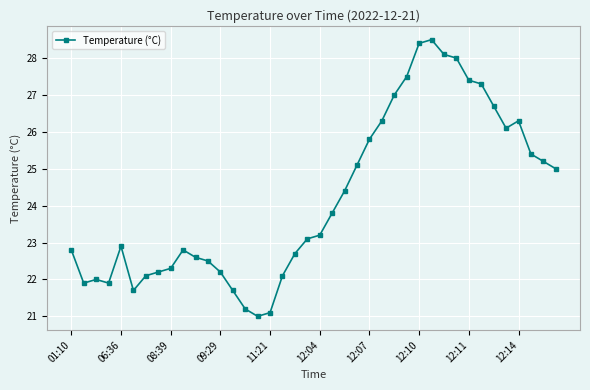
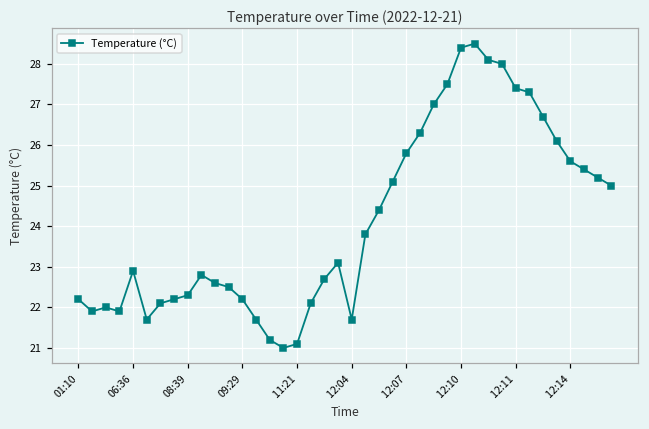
01:10: 22.8 -> 22.2
12:04: 23.2 -> 21.7
12:14: 26.3 -> 25.6
